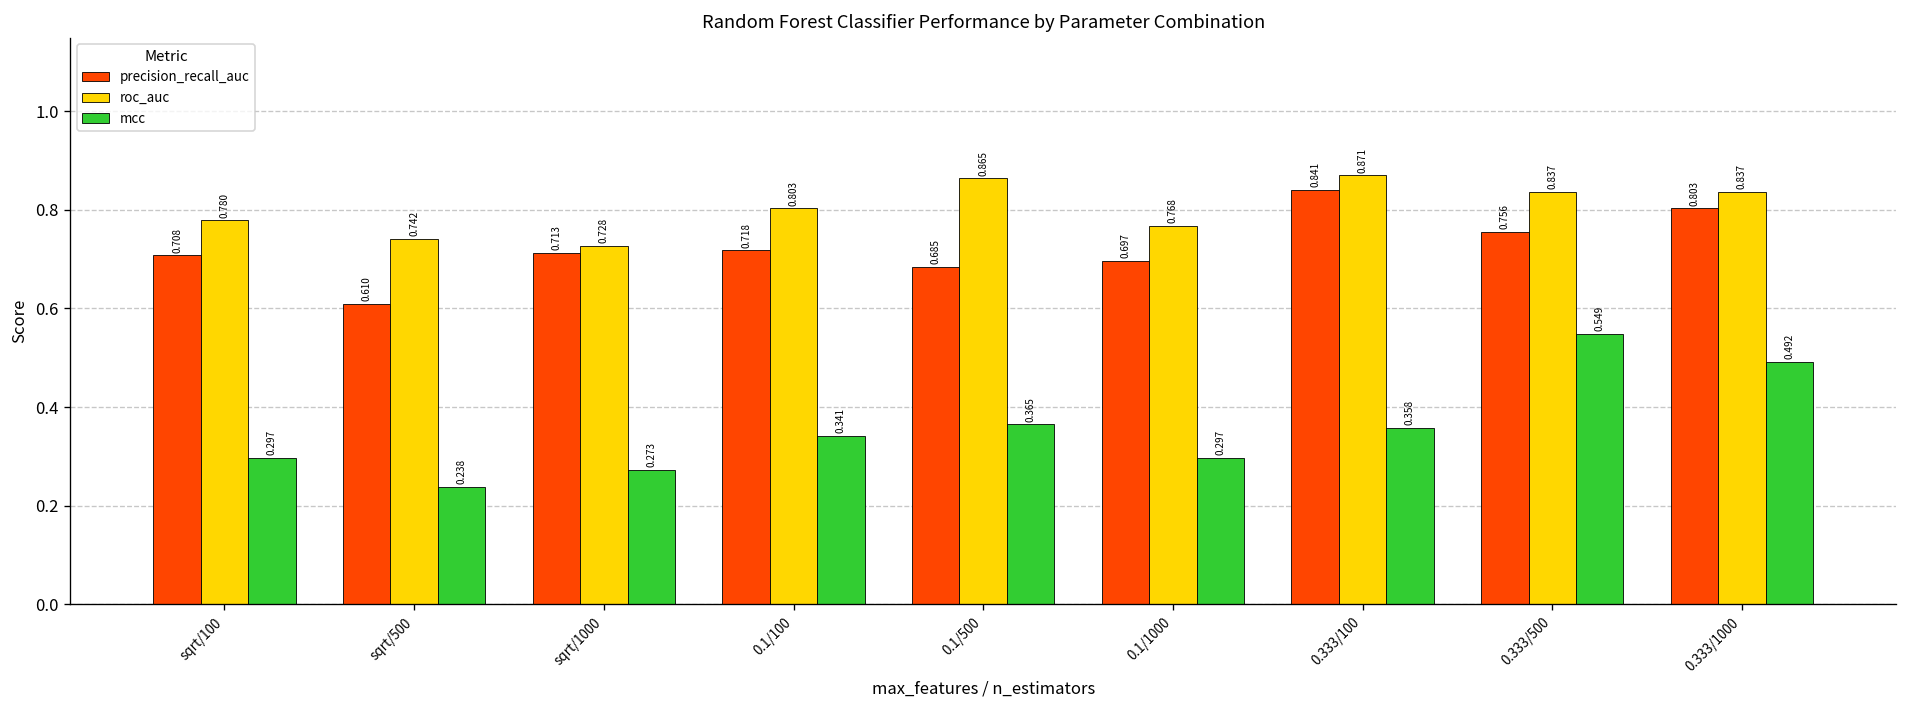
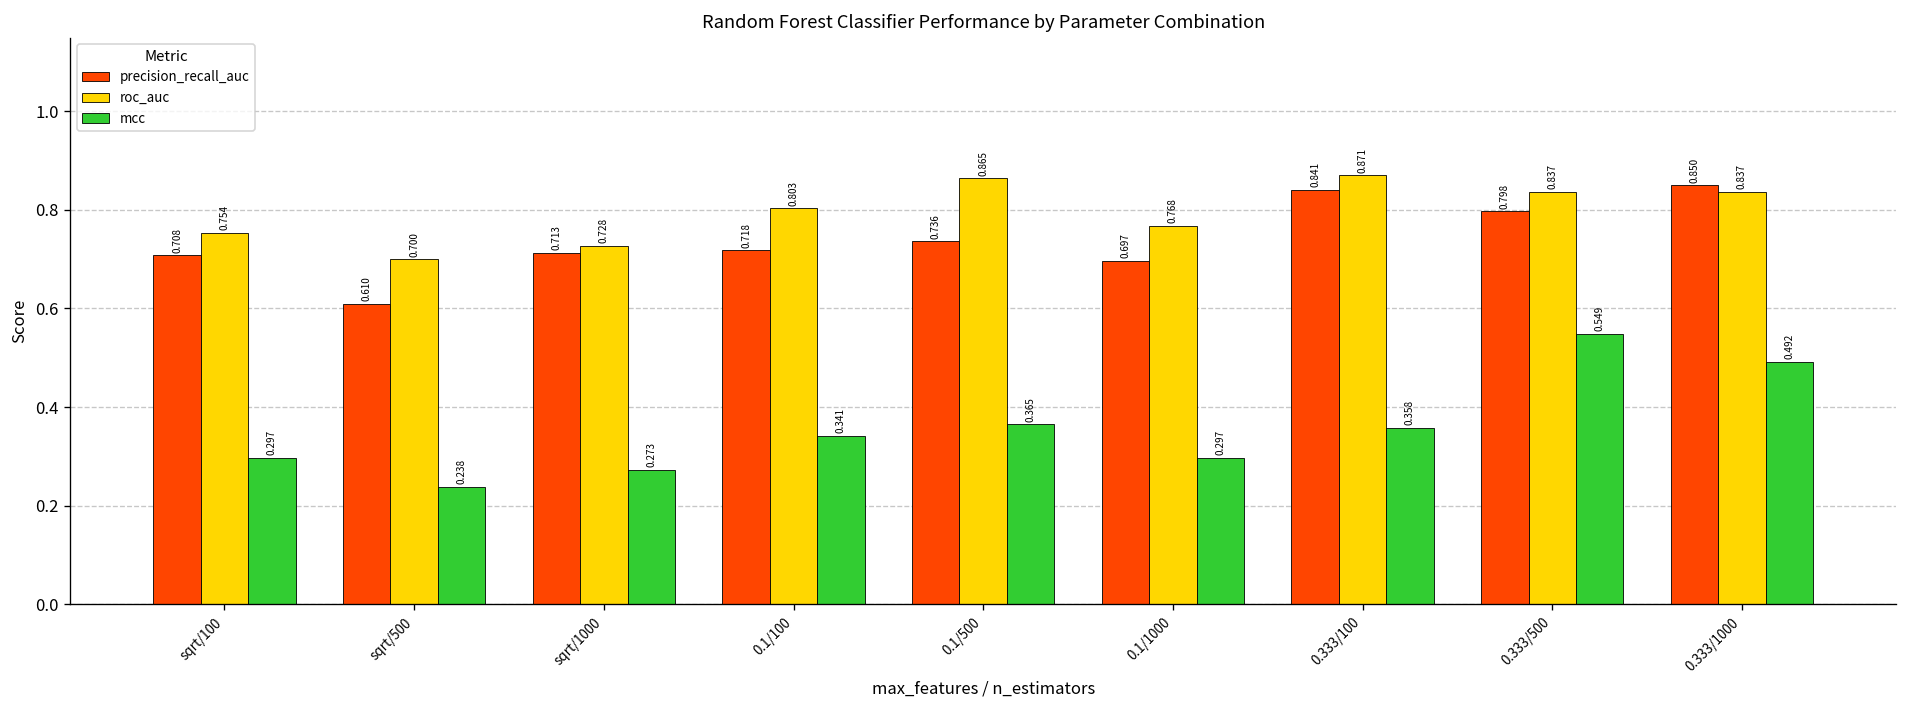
roc_auc, sqrt/100: 0.780 -> 0.754
roc_auc, sqrt/500: 0.742 -> 0.700
precision_recall_auc, 0.1/500: 0.685 -> 0.736
precision_recall_auc, 0.333/500: 0.756 -> 0.798
precision_recall_auc, 0.333/1000: 0.803 -> 0.850
